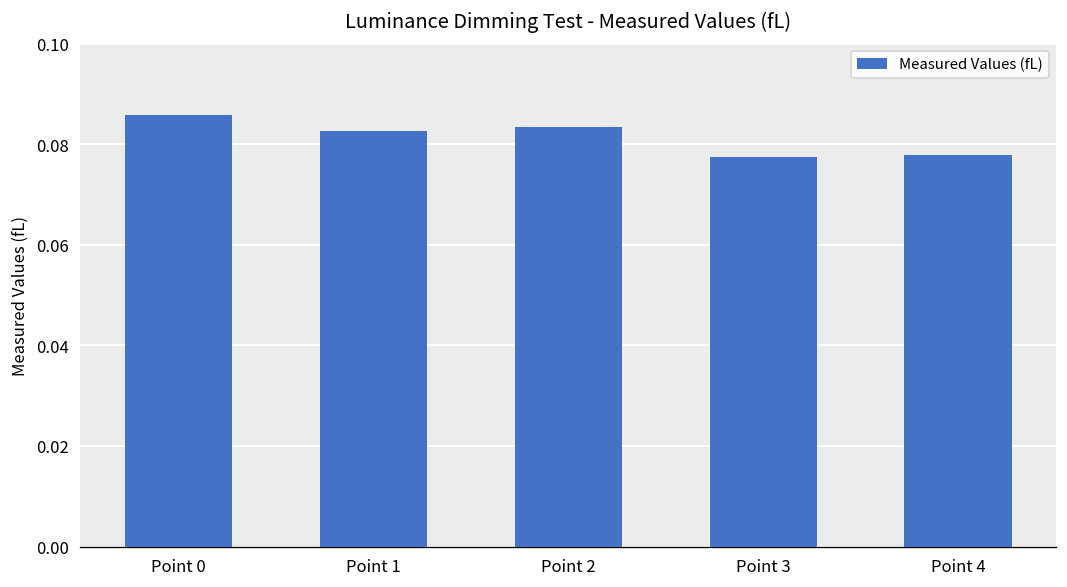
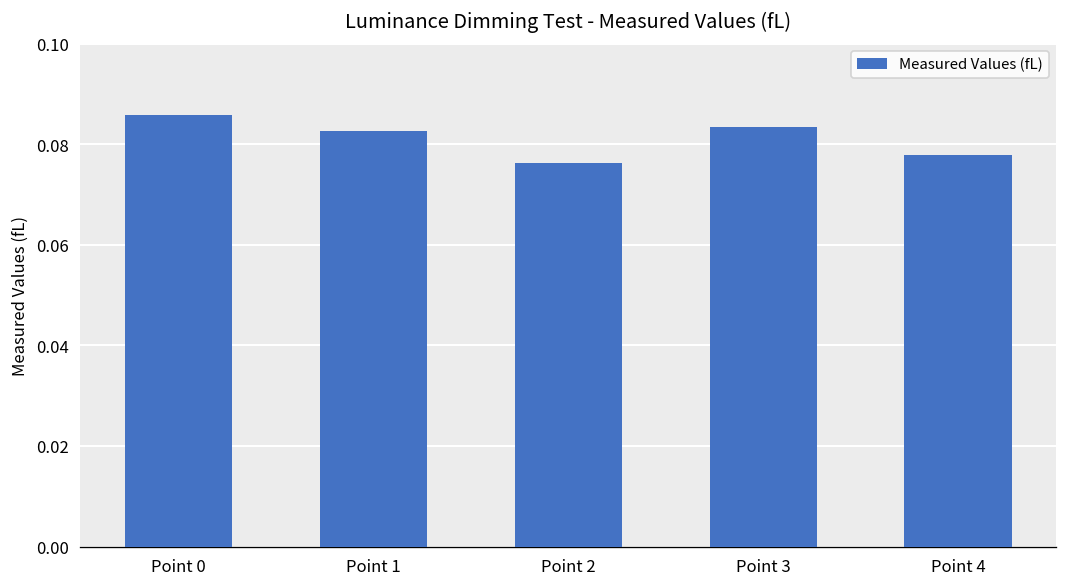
Point 2: 0.083 -> 0.076
Point 3: 0.077 -> 0.084
